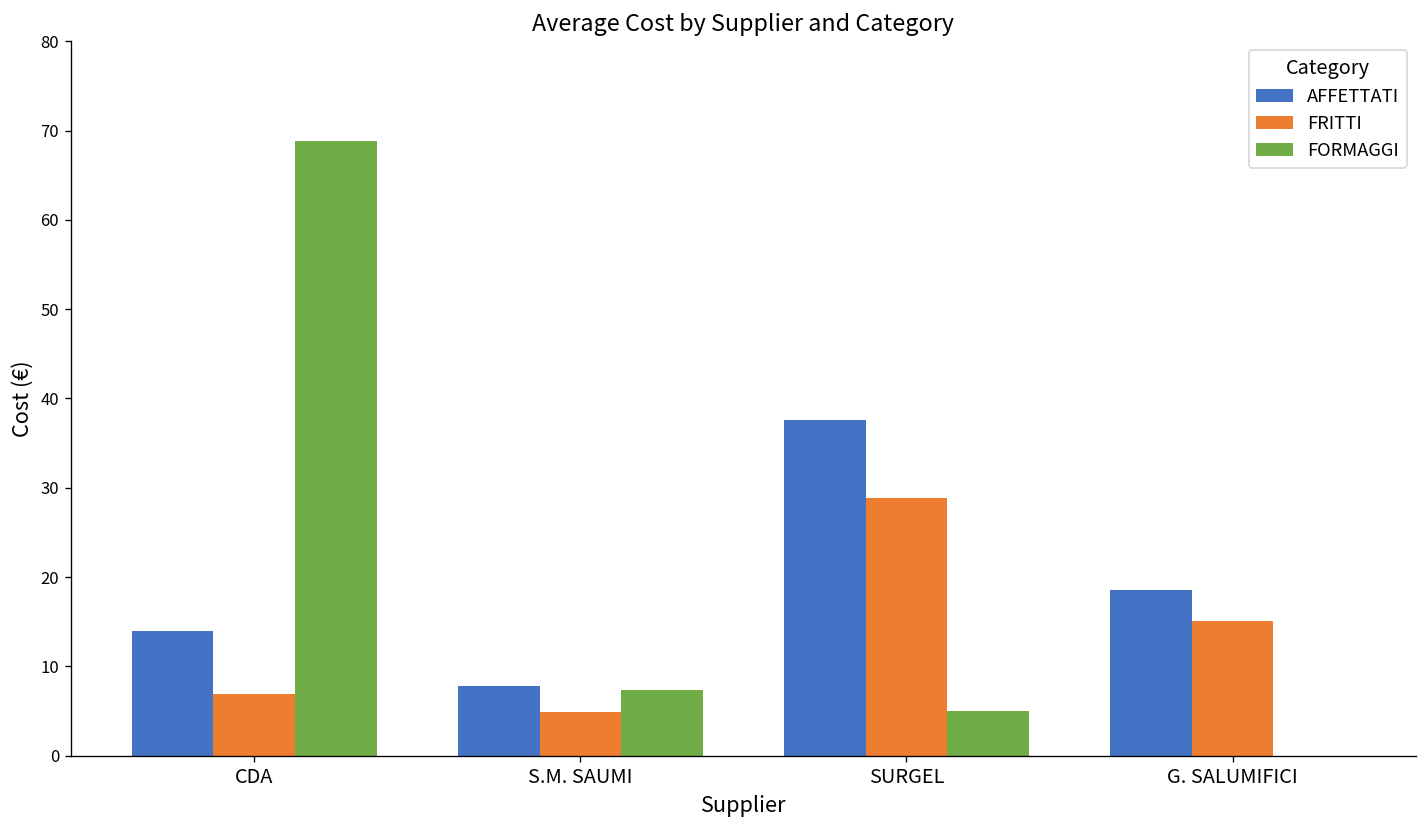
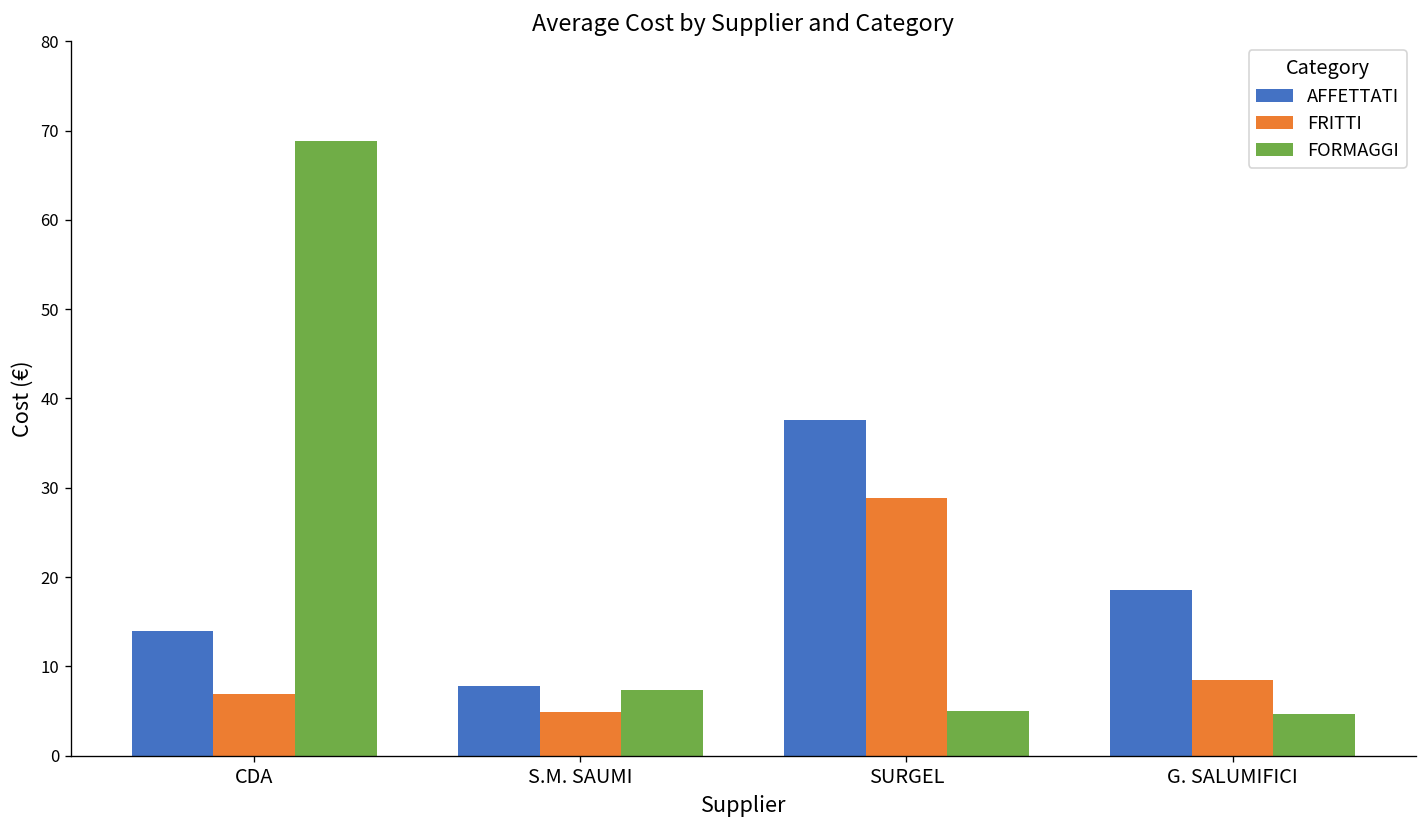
FRITTI, G. SALUMIFICI: 15 -> 9
FORMAGGI, G. SALUMIFICI: 0 -> 5
